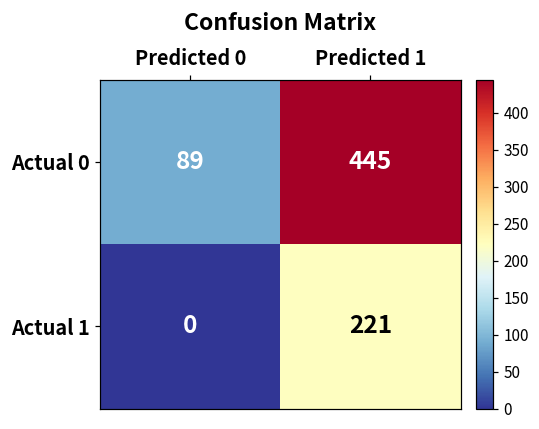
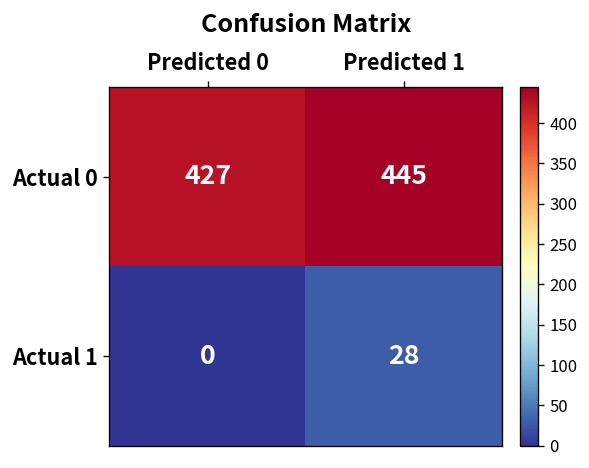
Actual 0, Predicted 0: 89 -> 427
Actual 1, Predicted 1: 221 -> 28
